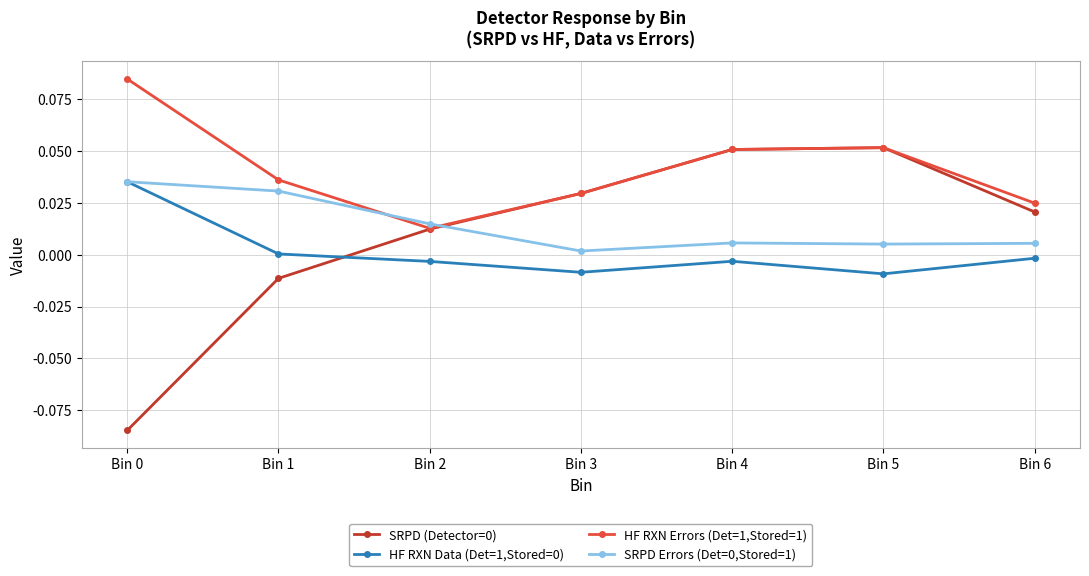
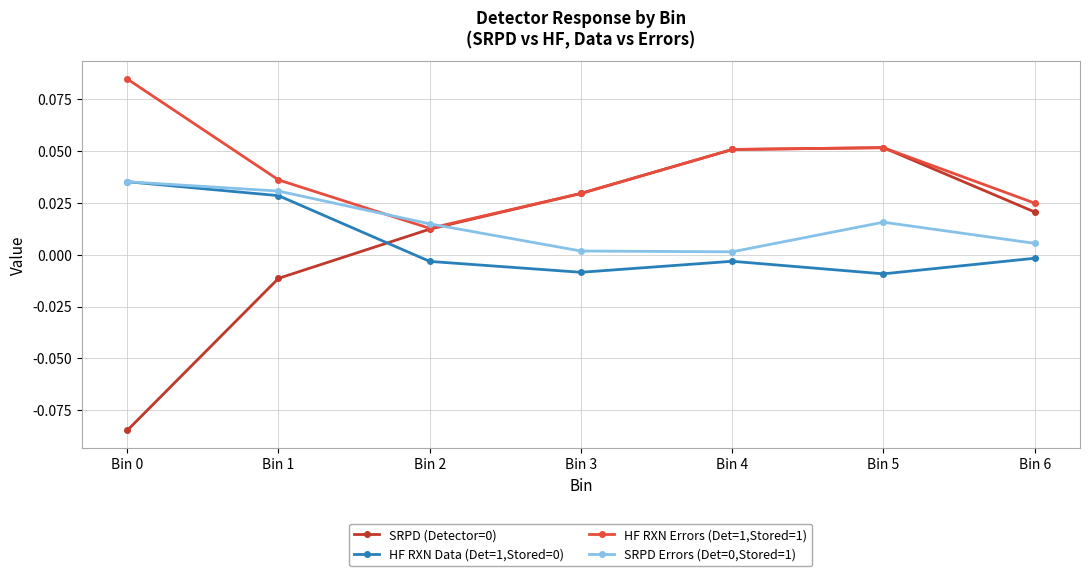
HF RXN Data (Det=1,Stored=0), Bin 1: 0.000 -> 0.028
SRPD Errors (Det=0,Stored=1), Bin 4: 0.006 -> 0.001
SRPD Errors (Det=0,Stored=1), Bin 5: 0.005 -> 0.016
